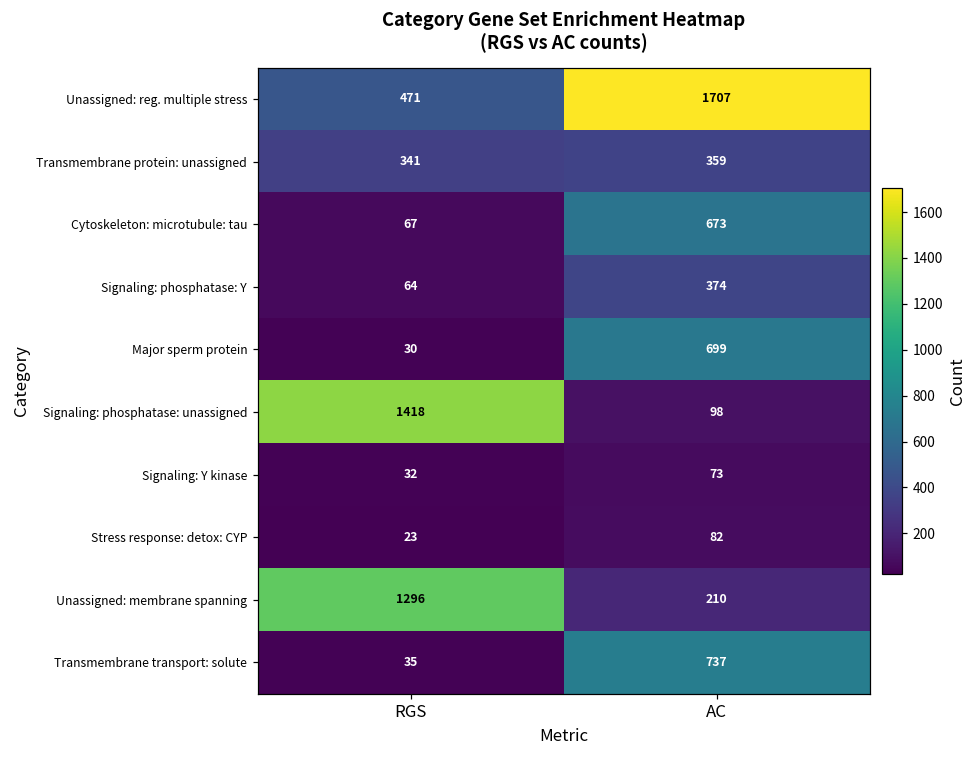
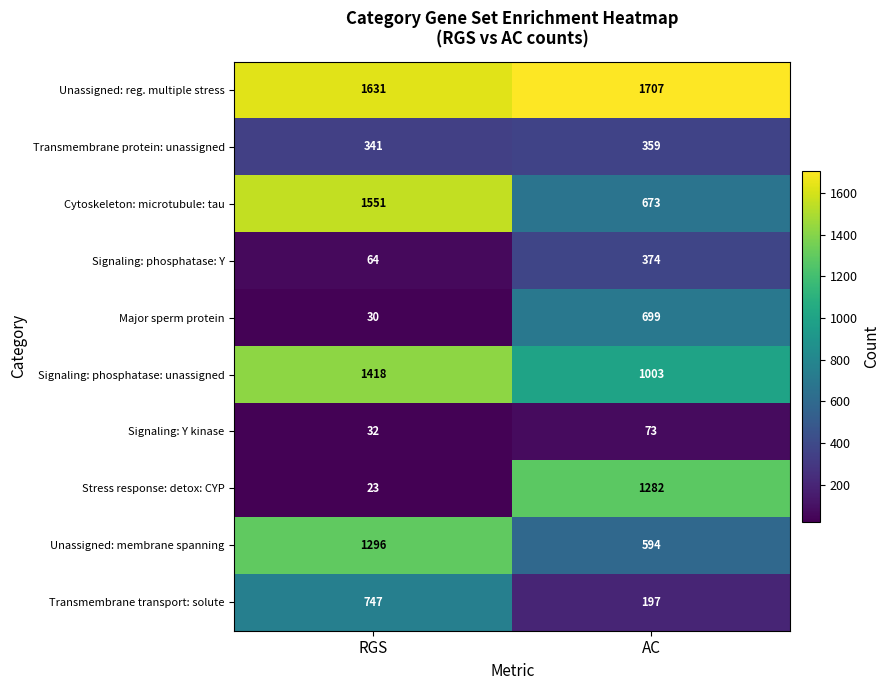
Unassigned: reg. multiple stress, RGS: 471 -> 1631
Cytoskeleton: microtubule: tau, RGS: 67 -> 1551
Signaling: phosphatase: unassigned, AC: 98 -> 1003
Stress response: detox: CYP, AC: 82 -> 1282
Unassigned: membrane spanning, AC: 210 -> 594
Transmembrane transport: solute, RGS: 35 -> 747
Transmembrane transport: solute, AC: 737 -> 197
